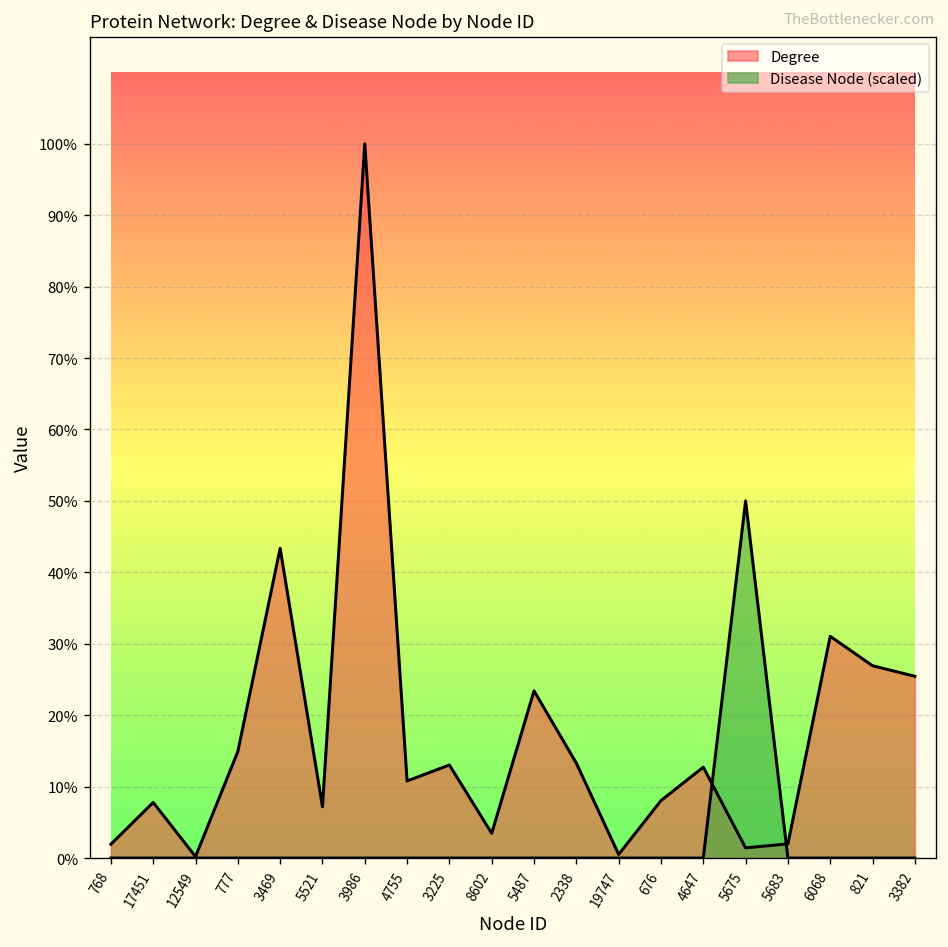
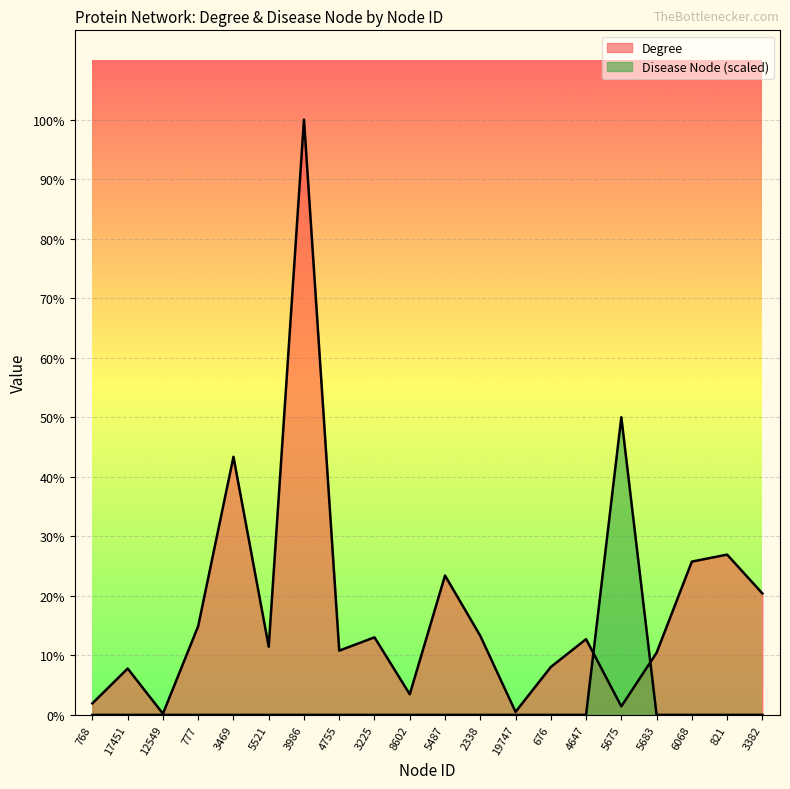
Degree, 5521: 7% -> 11%
Degree, 5683: 2% -> 10%
Degree, 6068: 31% -> 26%
Degree, 3382: 25% -> 20%
